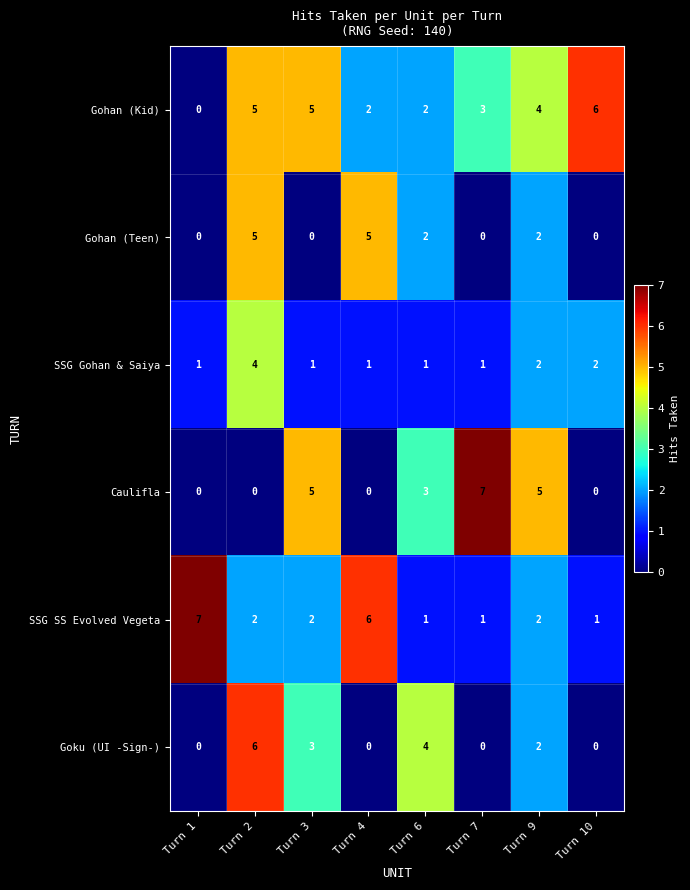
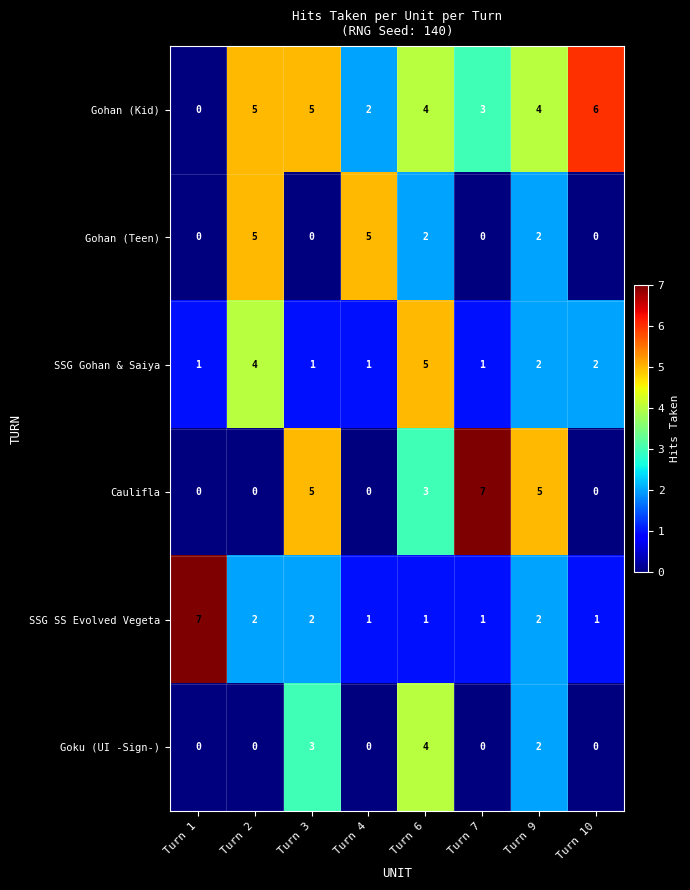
Gohan (Kid), Turn 6: 2 -> 4
SSG Gohan & Saiya, Turn 6: 1 -> 5
SSG SS Evolved Vegeta, Turn 4: 6 -> 1
Goku (UI -Sign-), Turn 2: 6 -> 0
